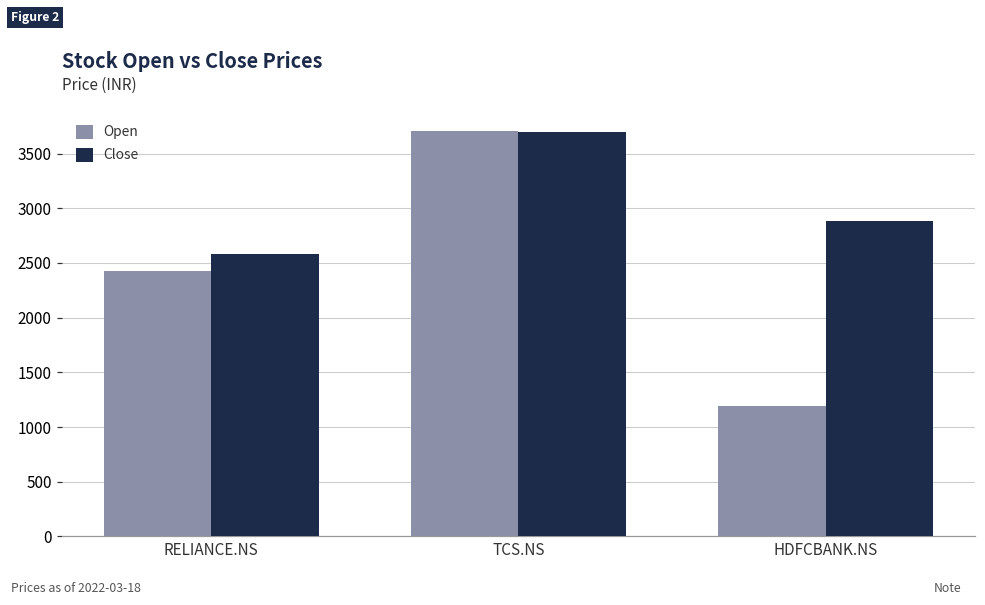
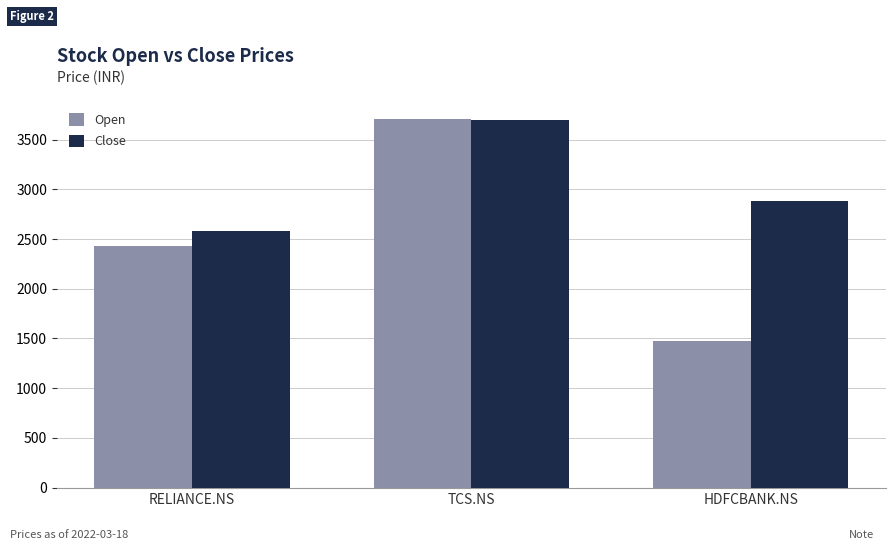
Open, HDFCBANK.NS: 1200 -> 1500
